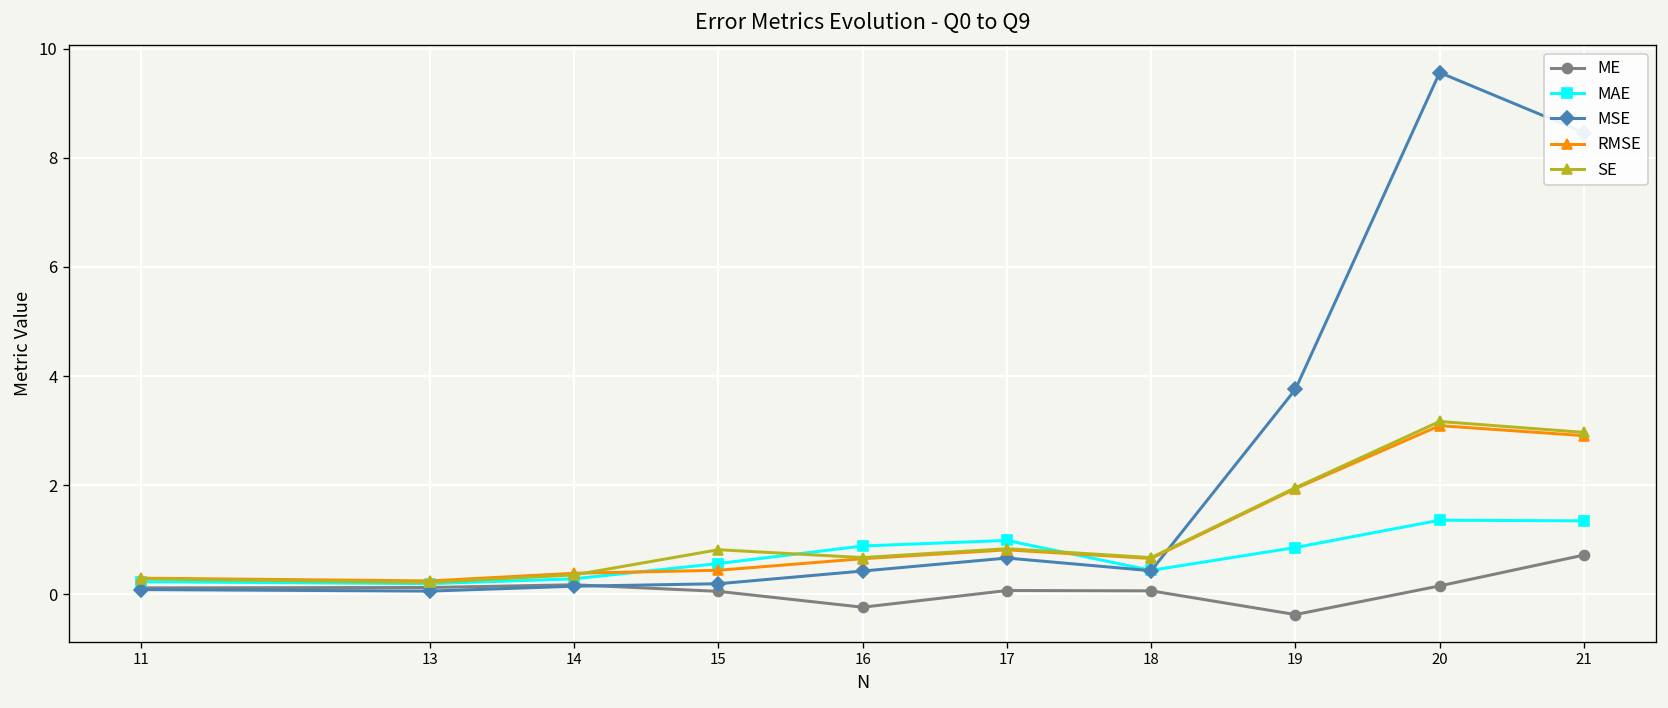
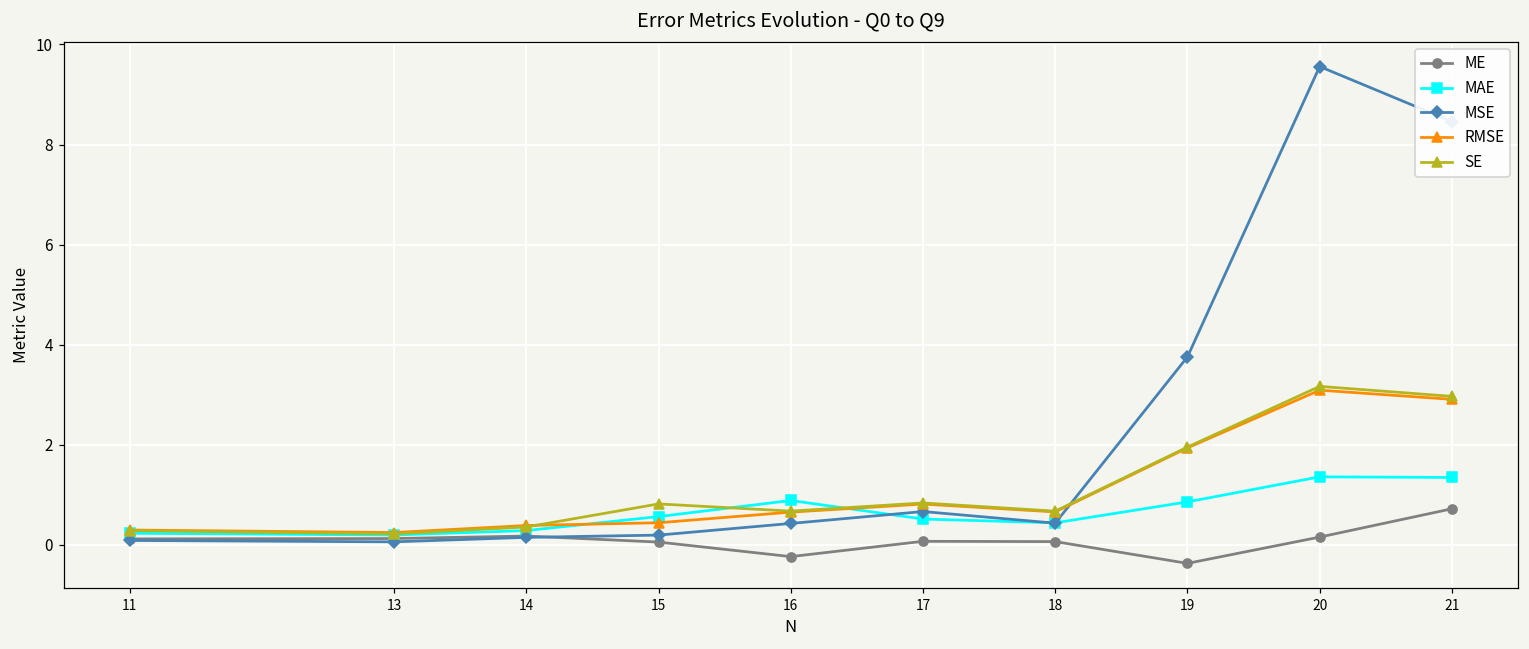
MAE, 17: 1.0 -> 0.5
